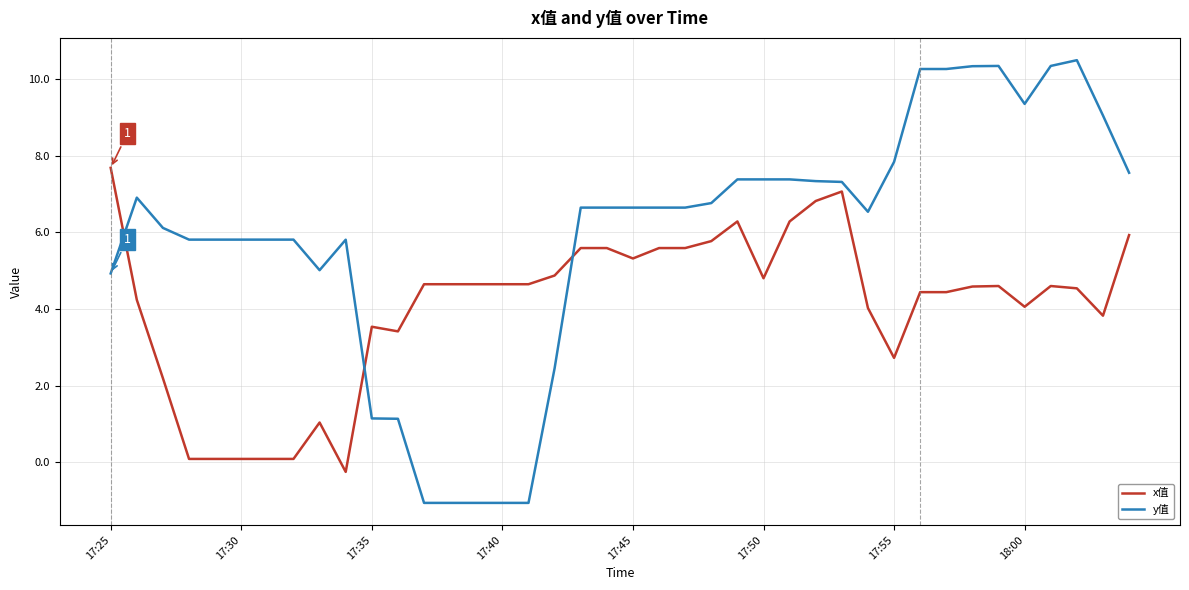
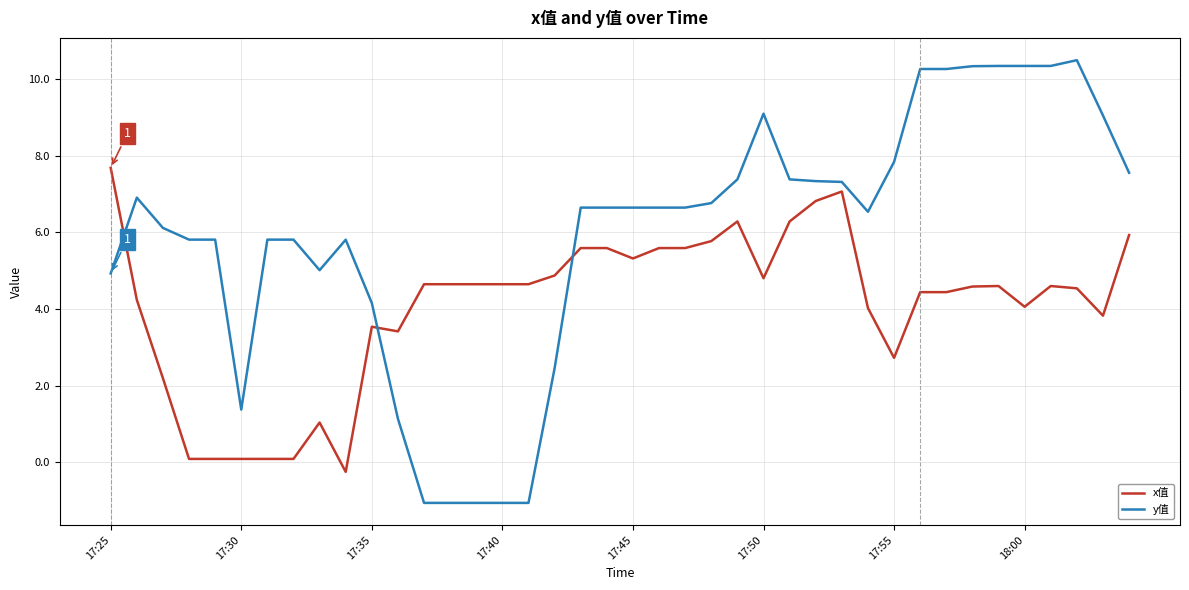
y值, 17:30: 5.8 -> 1.4
y值, 17:35: 1.1 -> 4.2
y值, 17:50: 7.4 -> 9.1
y值, 18:00: 9.4 -> 10.3
